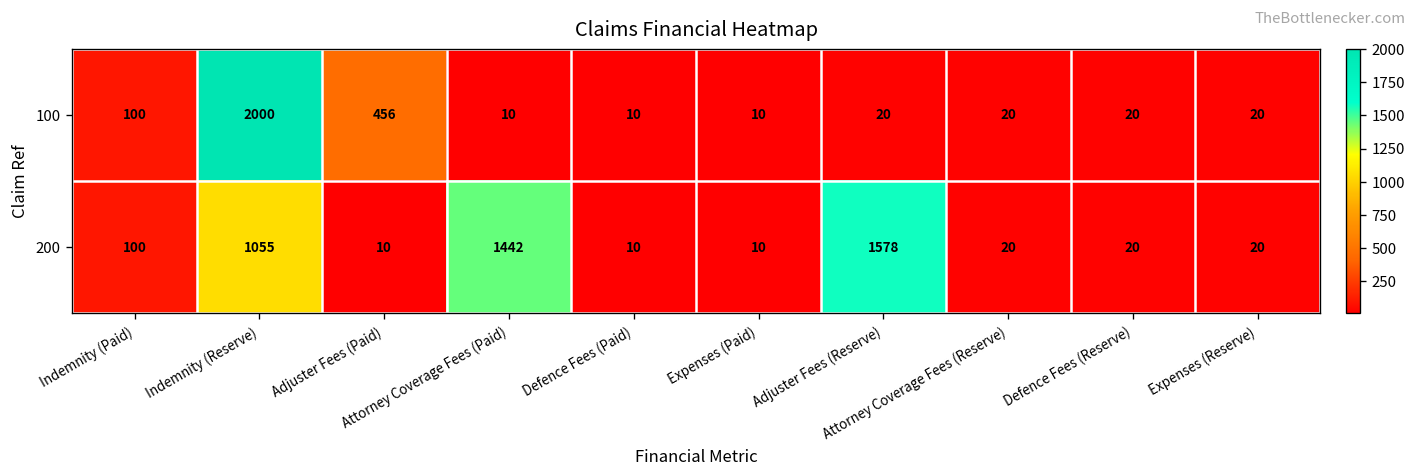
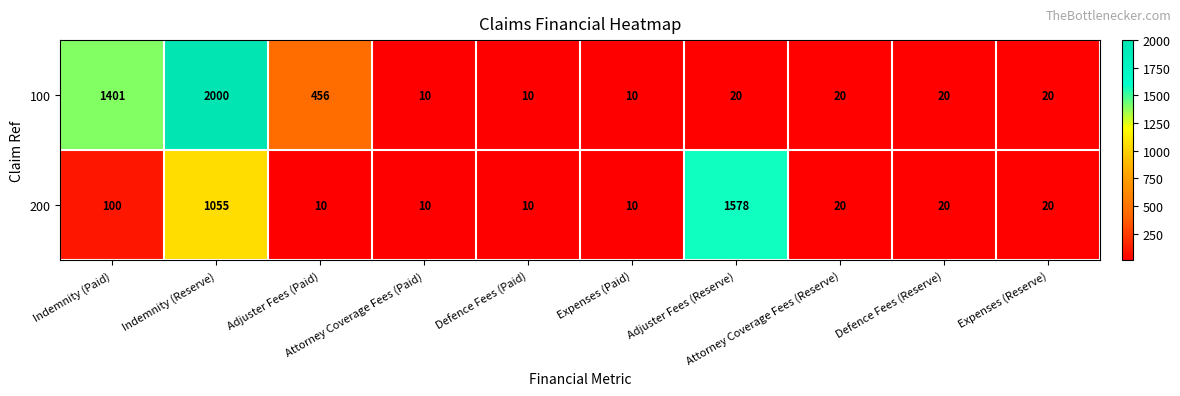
100, Indemnity (Paid): 100 -> 1401
200, Attorney Coverage Fees (Paid): 1442 -> 10
